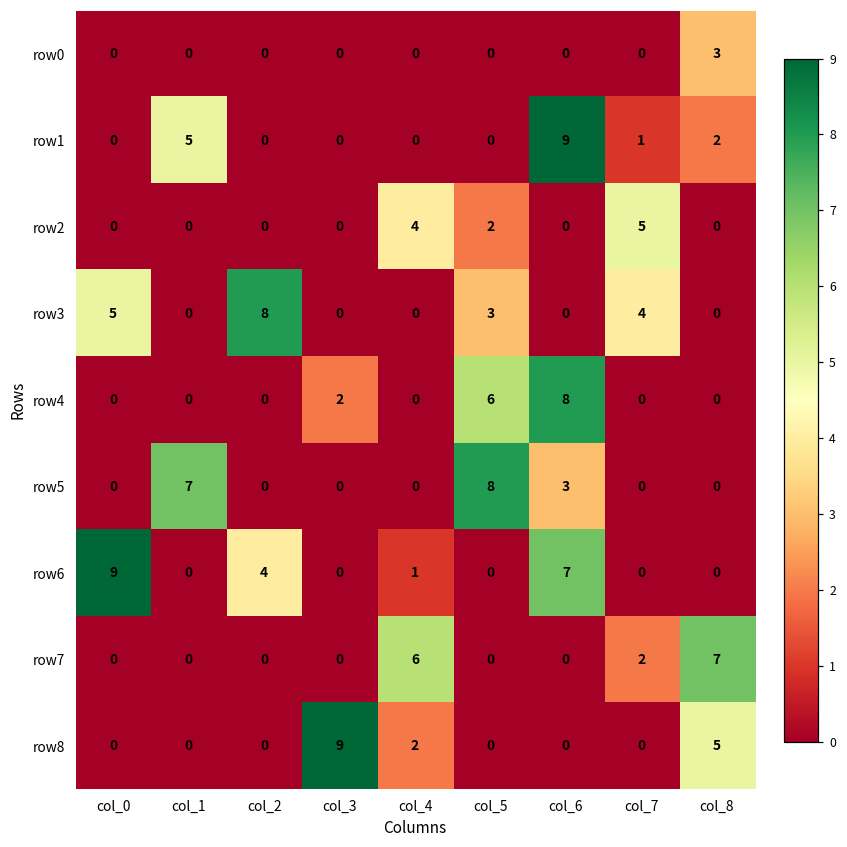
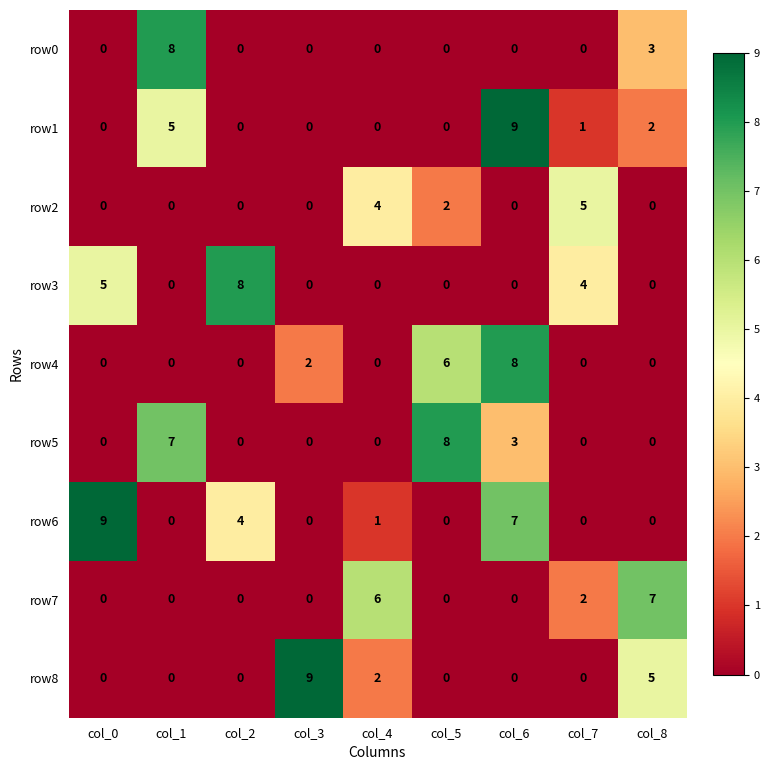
row0, col_1: 0 -> 8
row3, col_5: 3 -> 0
